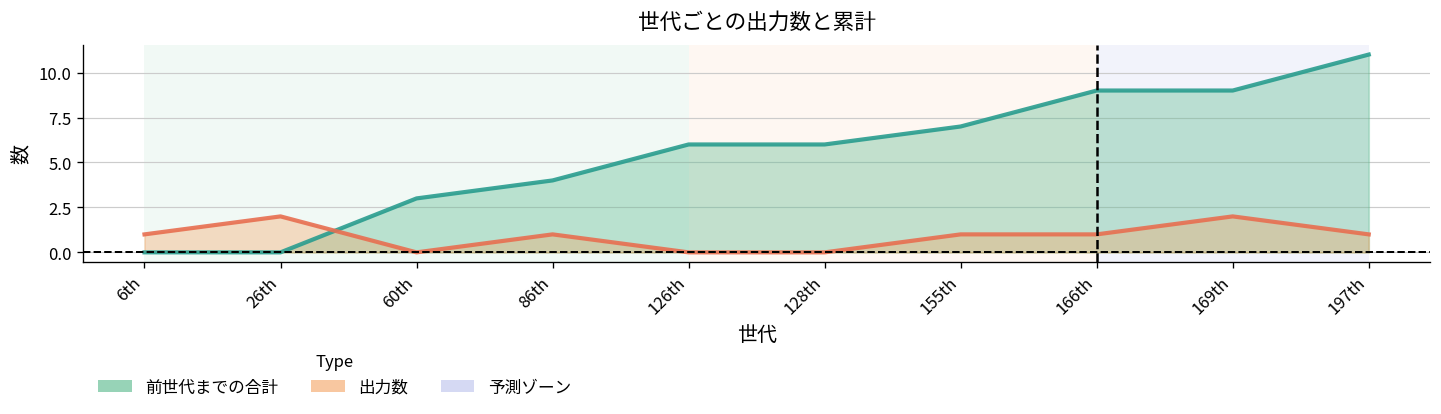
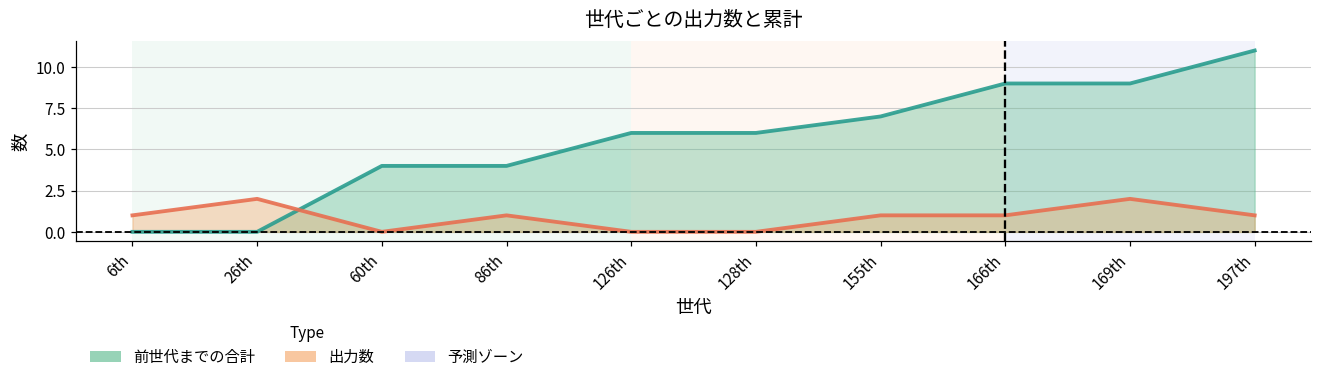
前世代までの合計, 60th: 3 -> 4
